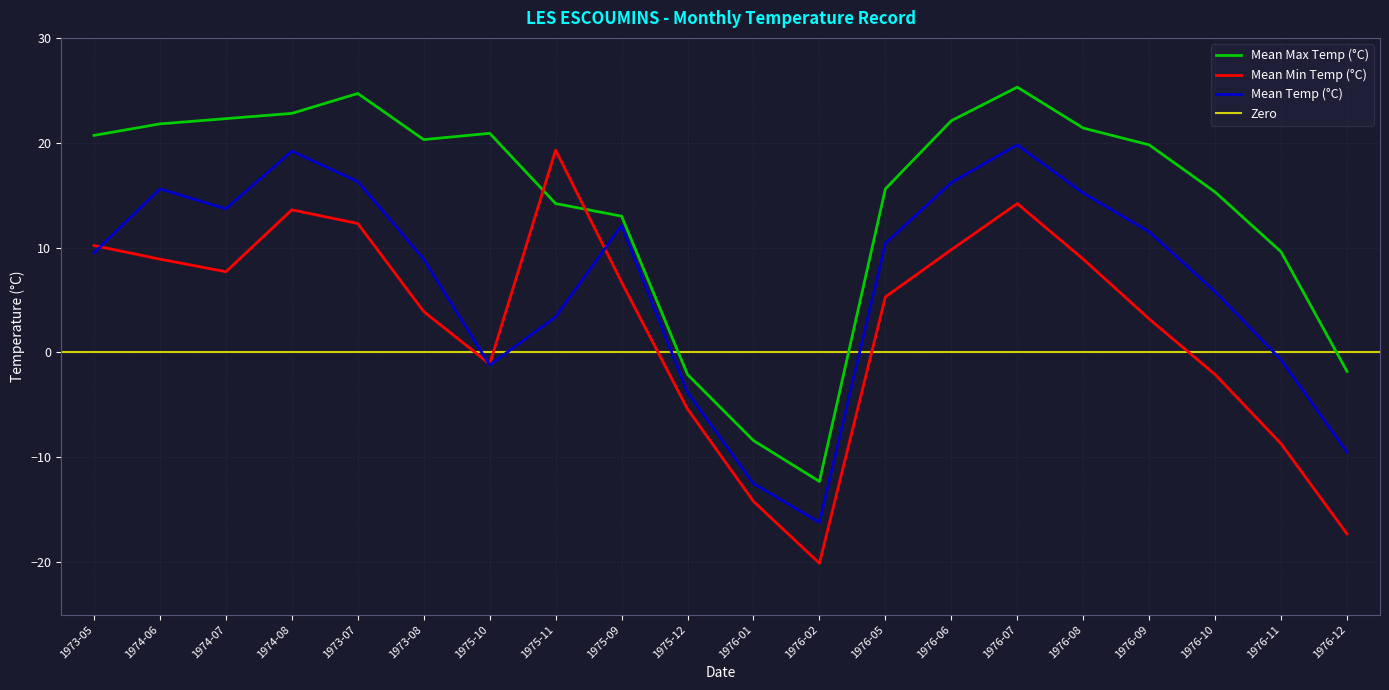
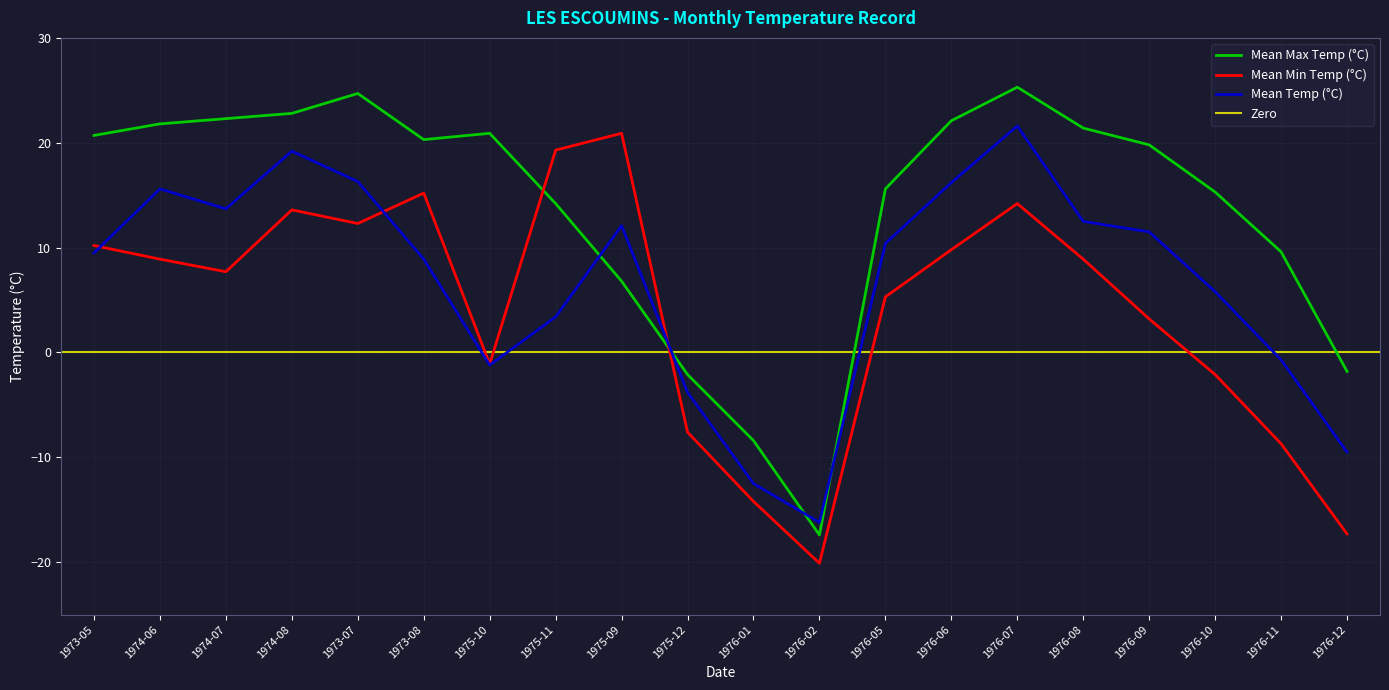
Mean Min Temp (°C), 1973-08: 3.9 -> 15.2
Mean Max Temp (°C), 1975-09: 13.0 -> 6.8
Mean Min Temp (°C), 1975-09: 6.7 -> 20.9
Mean Min Temp (°C), 1975-12: -5.4 -> -7.6
Mean Max Temp (°C), 1976-02: -12.3 -> -17.4
Mean Temp (°C), 1976-07: 19.8 -> 21.6
Mean Temp (°C), 1976-08: 15.2 -> 12.5
